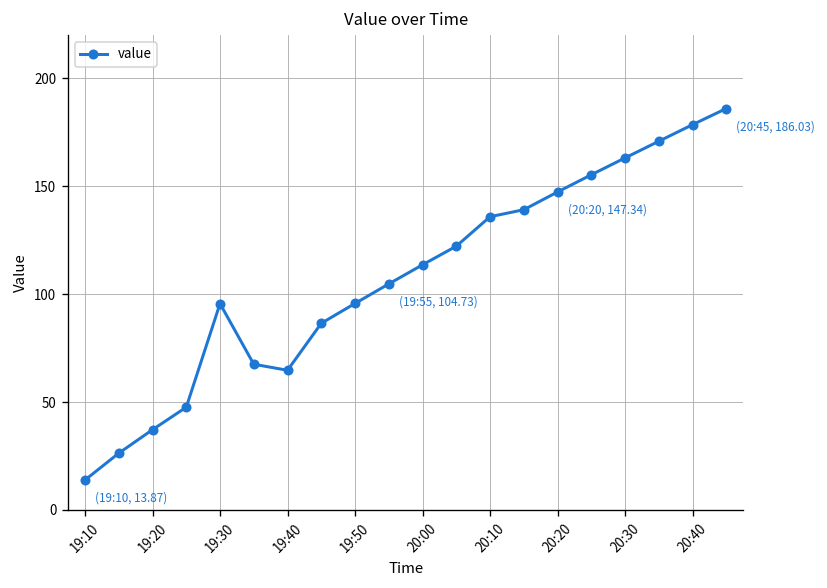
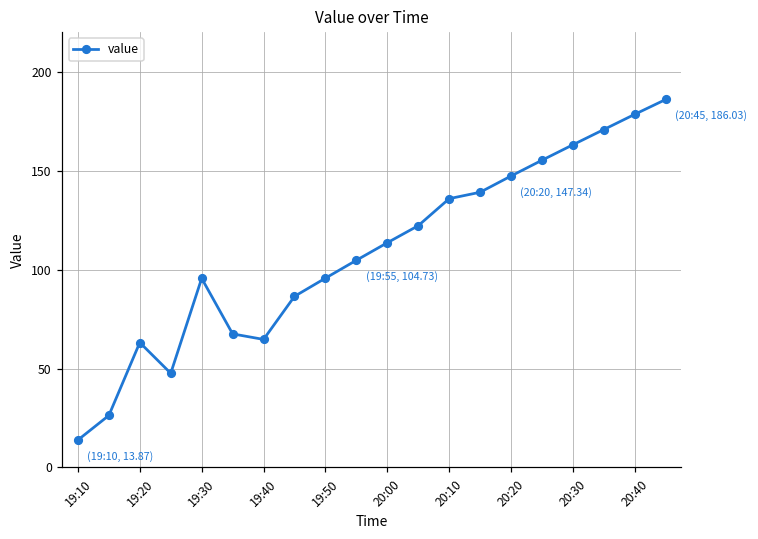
19:20: 37 -> 63
